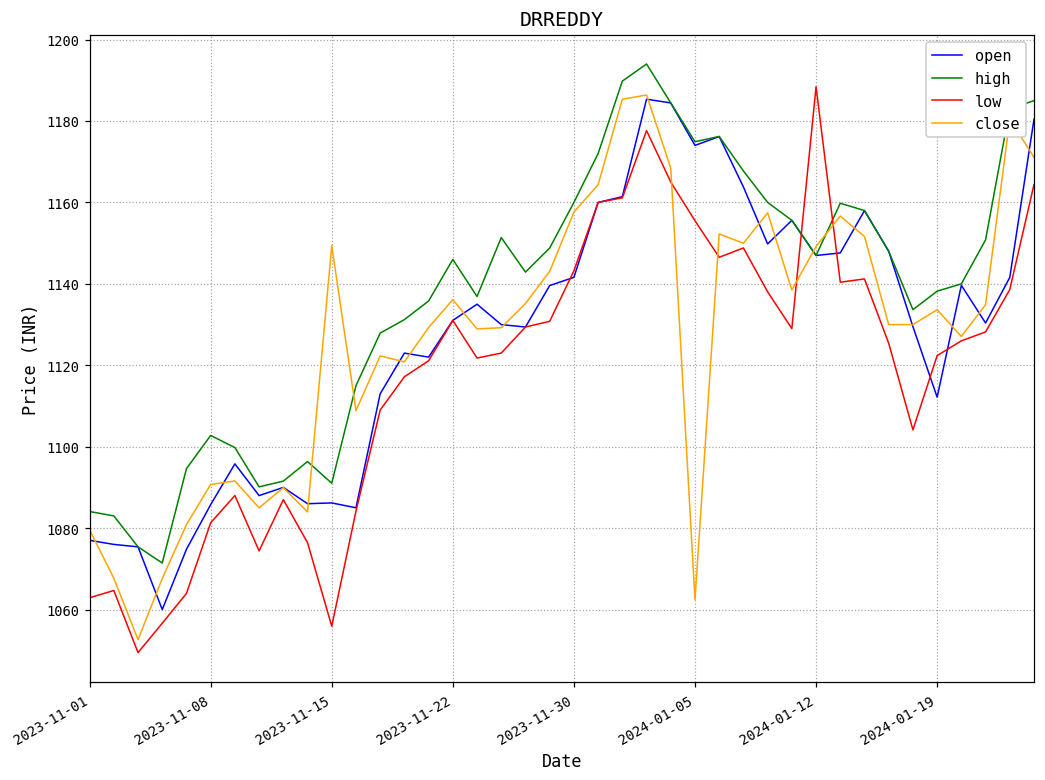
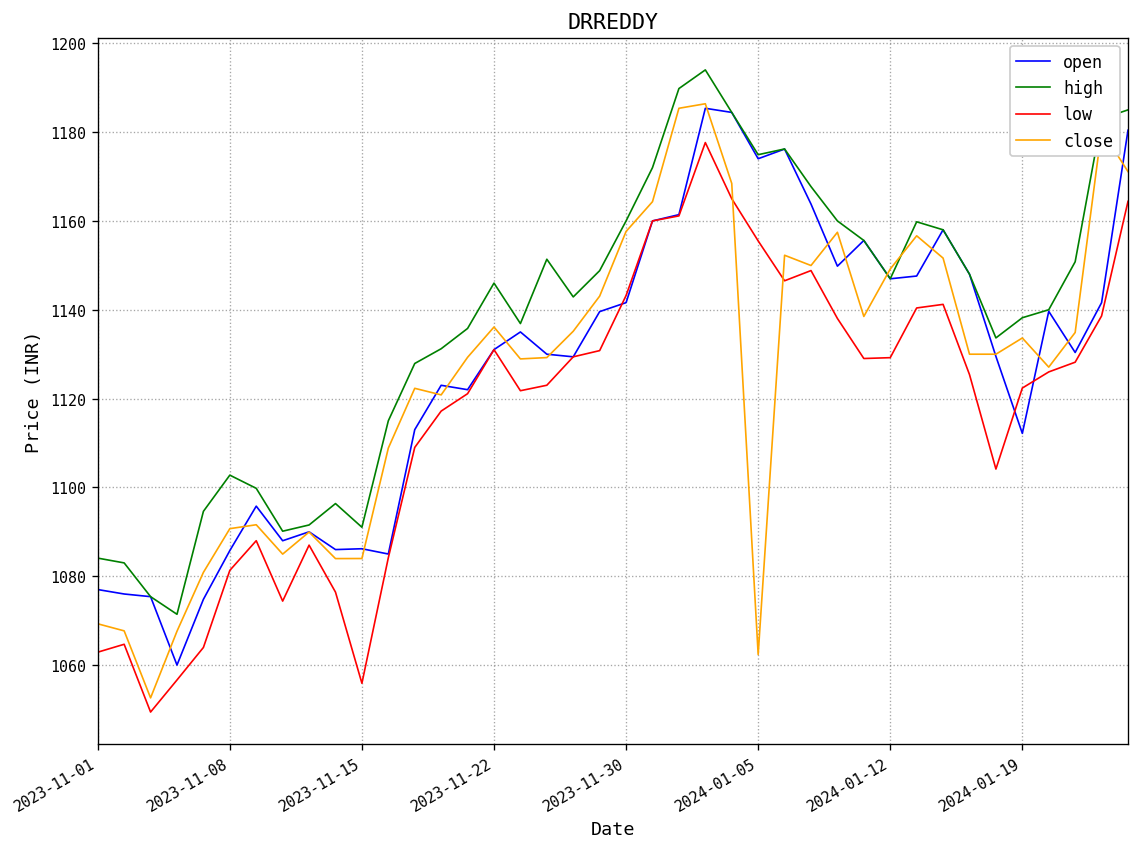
close, 2023-11-01: 1080 -> 1069
close, 2023-11-15: 1149 -> 1084
low, 2024-01-12: 1188 -> 1129
